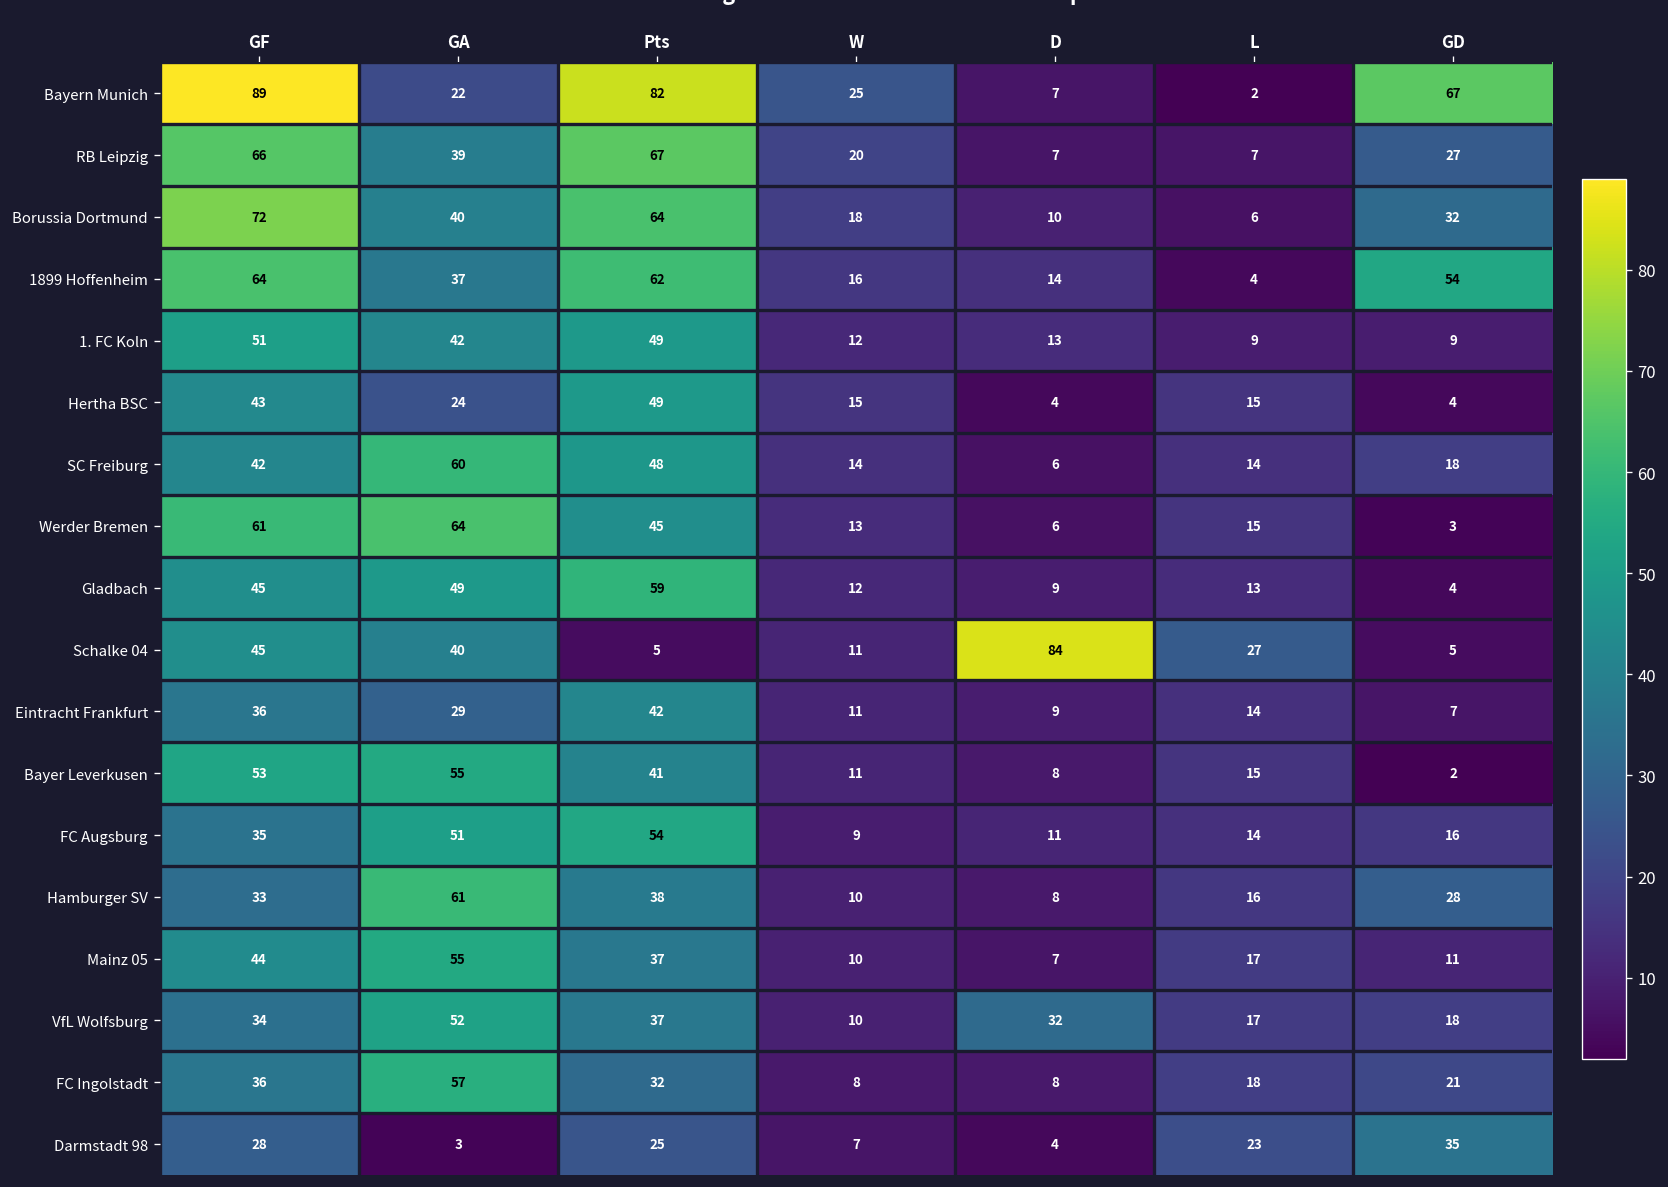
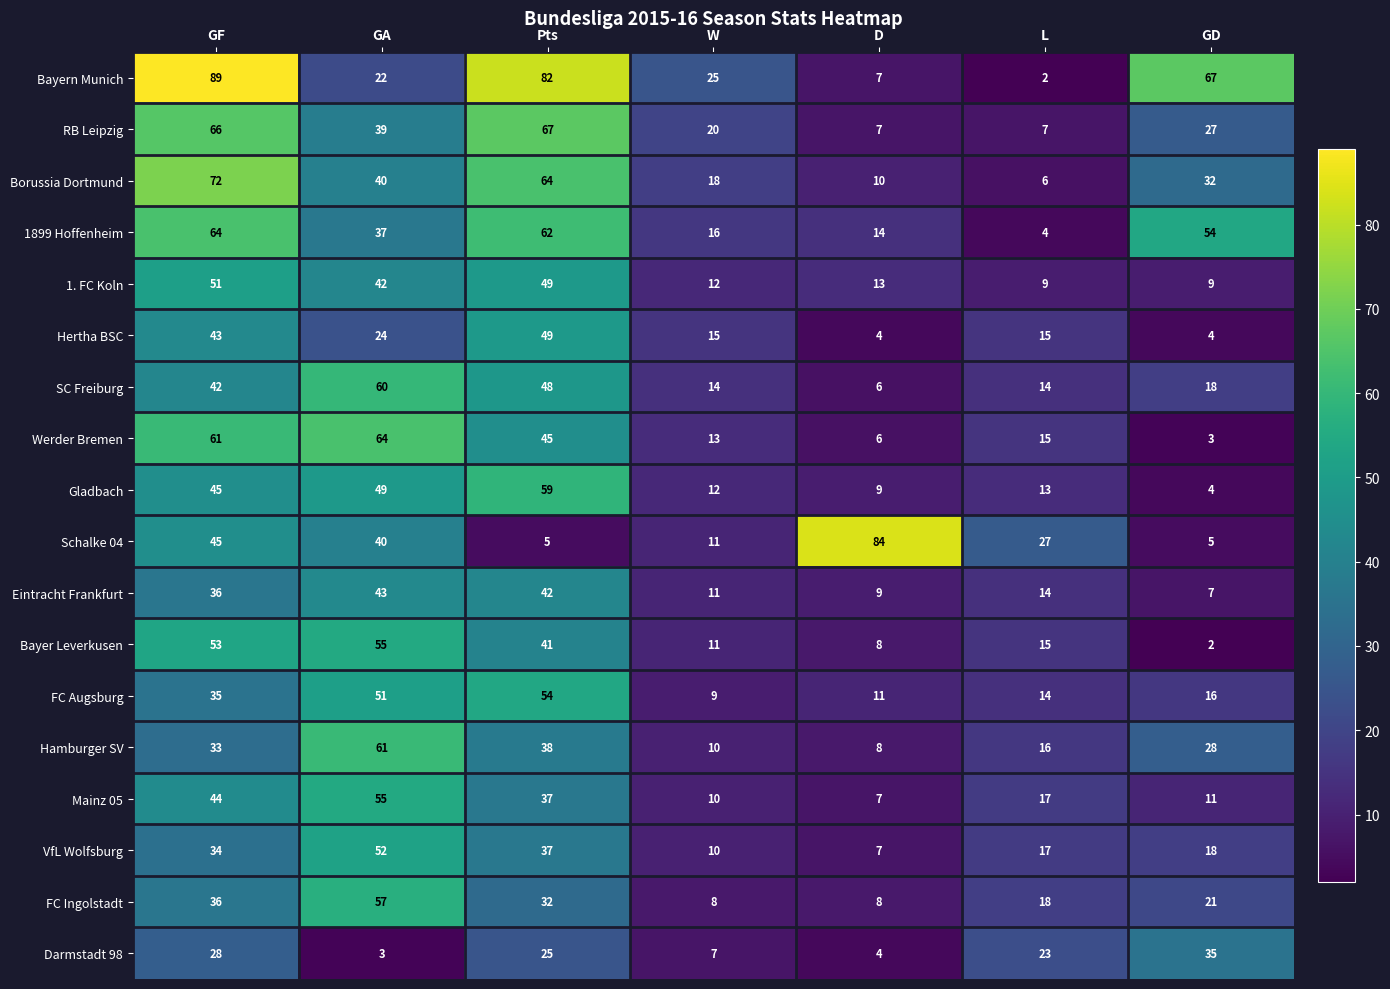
Eintracht Frankfurt, GA: 29 -> 43
VfL Wolfsburg, D: 32 -> 7
